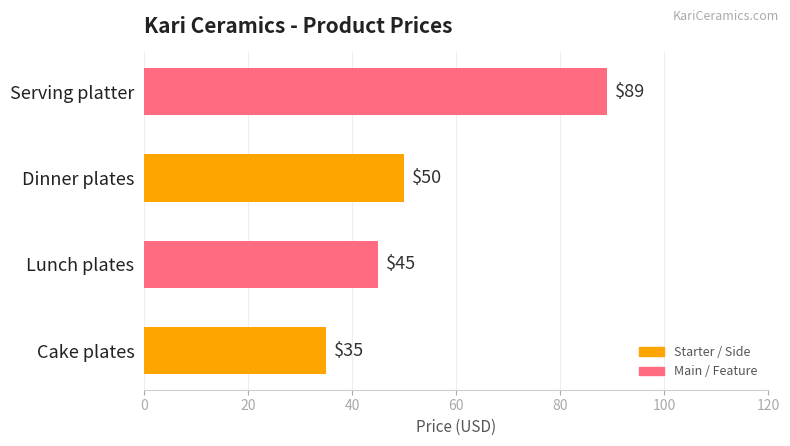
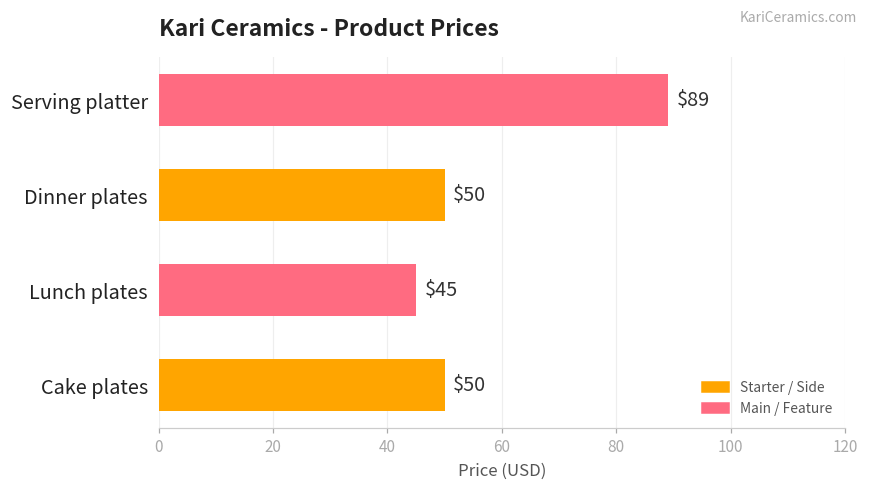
Cake plates: $35 -> $50
